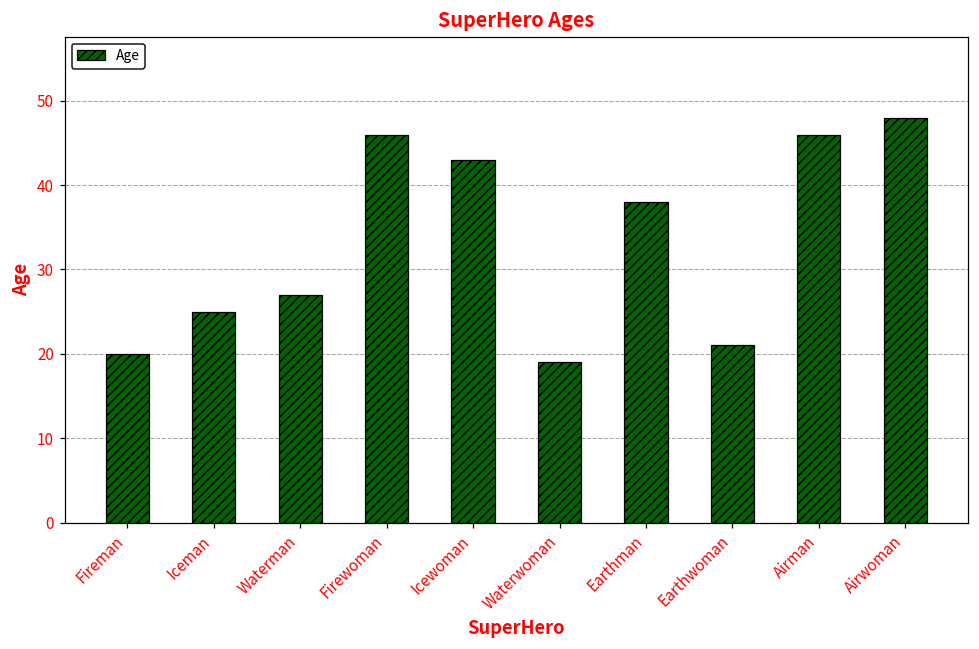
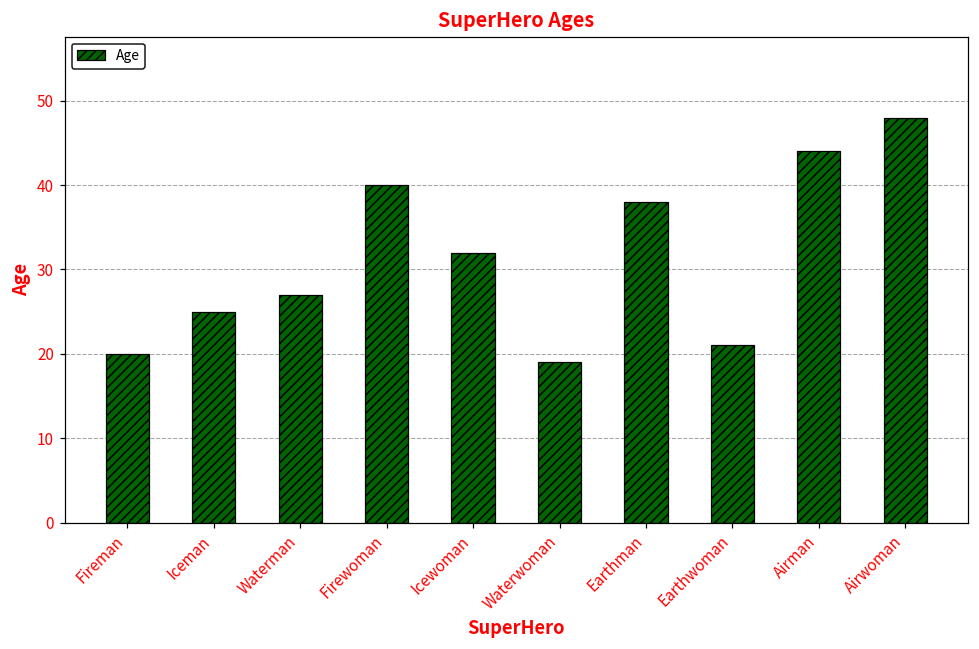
Firewoman: 46 -> 40
Icewoman: 43 -> 32
Airman: 46 -> 44
